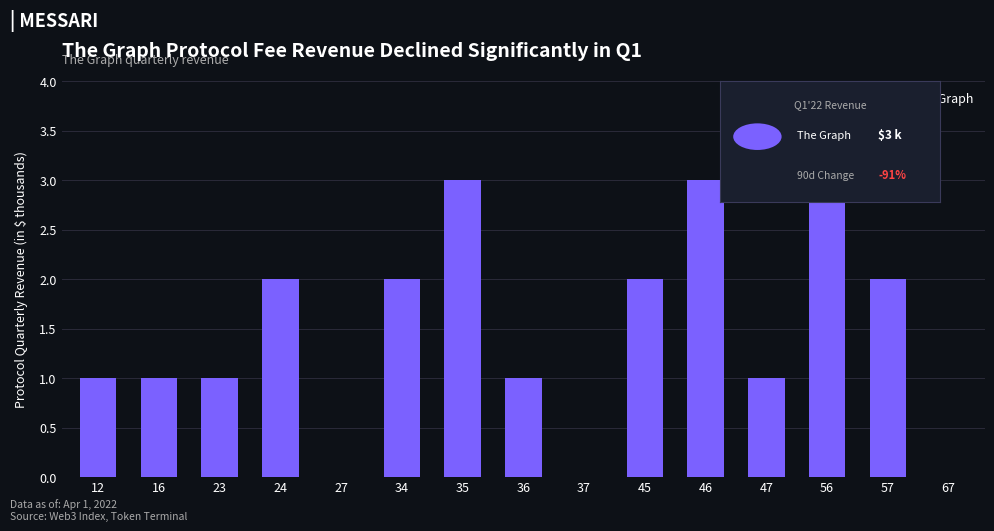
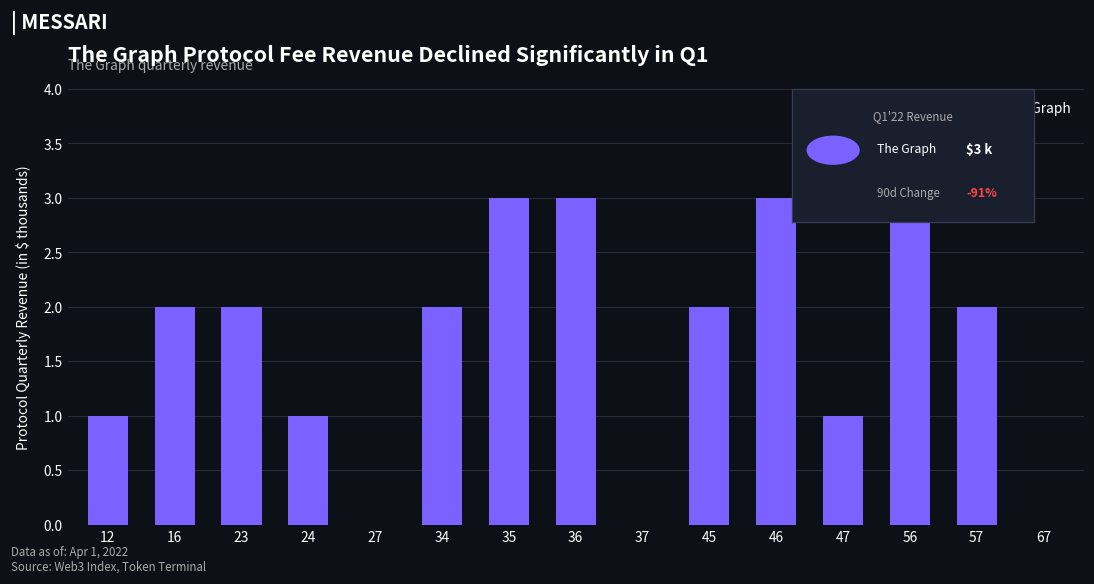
16: 1 -> 2
23: 1 -> 2
24: 2 -> 1
36: 1 -> 3
